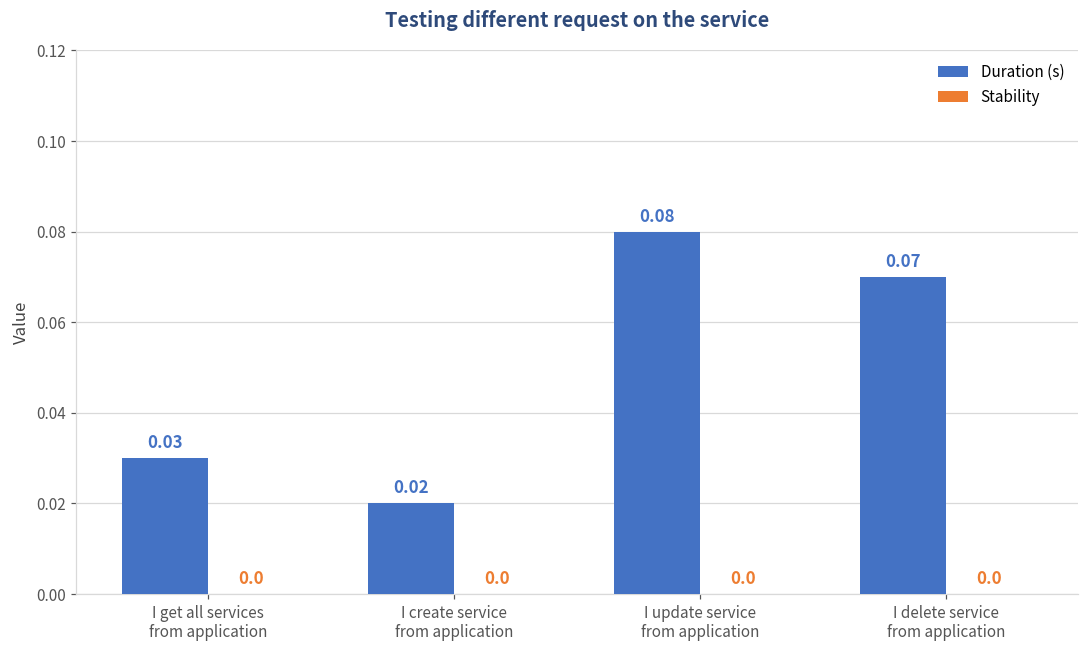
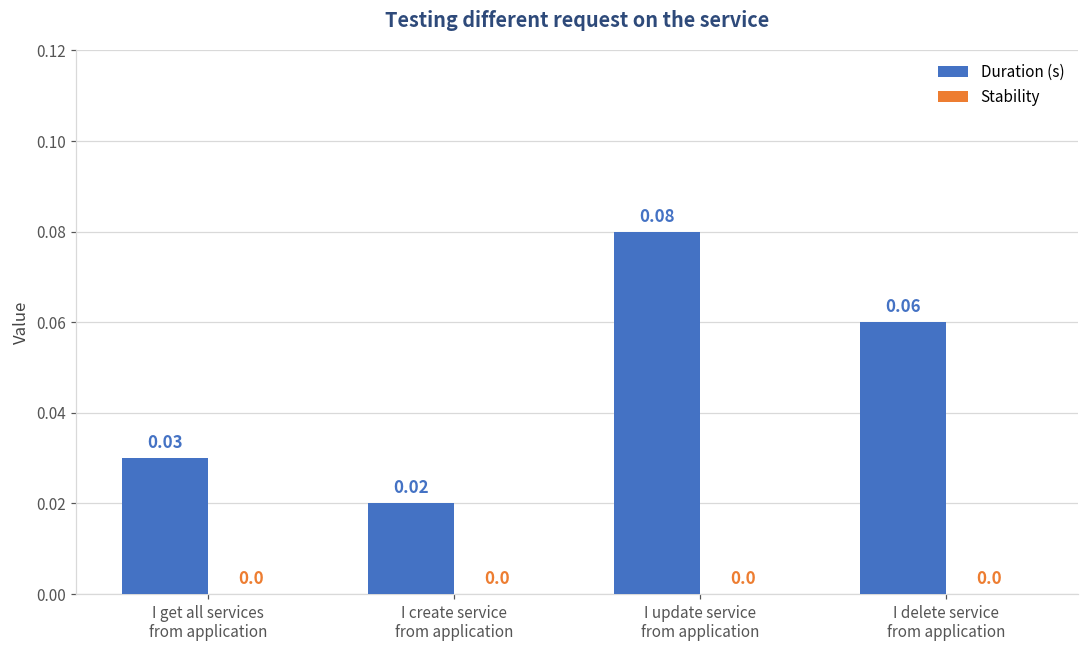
Duration (s), I delete service from application: 0.07 -> 0.06
